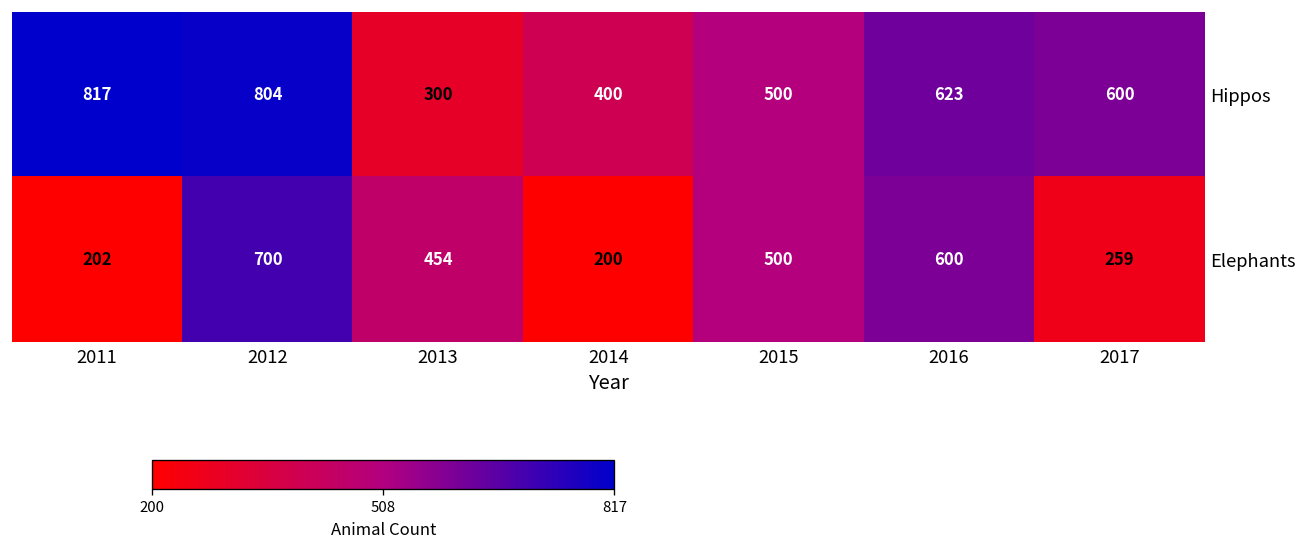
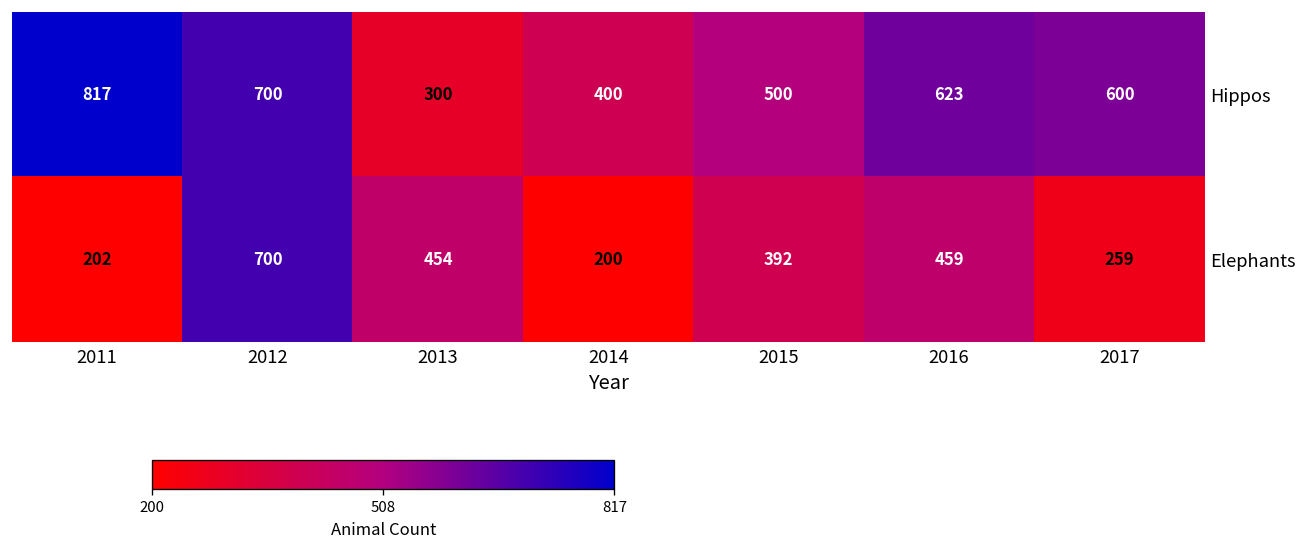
Hippos, 2012: 804 -> 700
Elephants, 2015: 500 -> 392
Elephants, 2016: 600 -> 459
